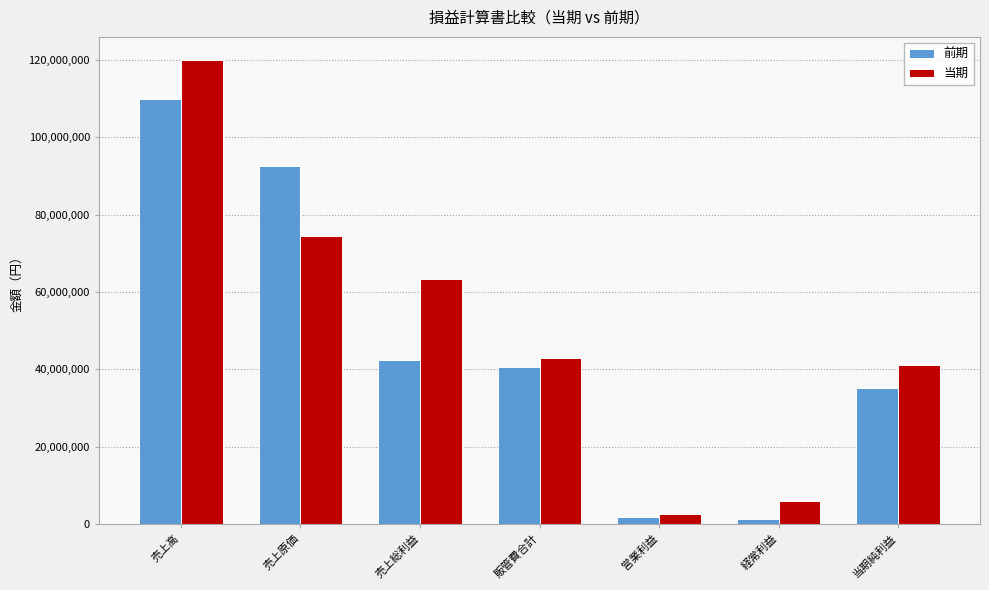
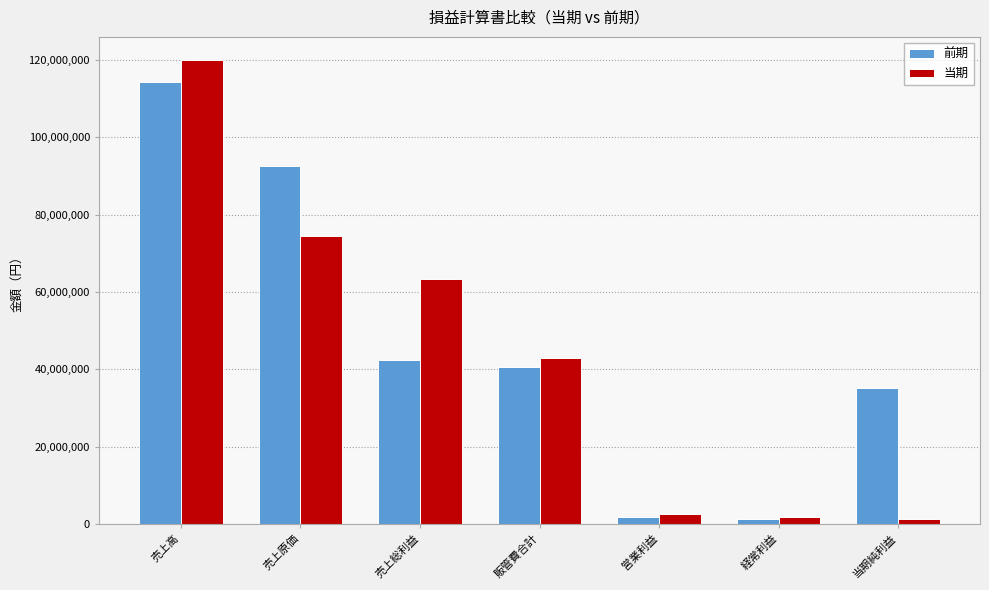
前期, 売上高: 110,000,000 -> 114,000,000
当期, 経常利益: 6,000,000 -> 2,000,000
当期, 当期純利益: 41,000,000 -> 1,000,000
